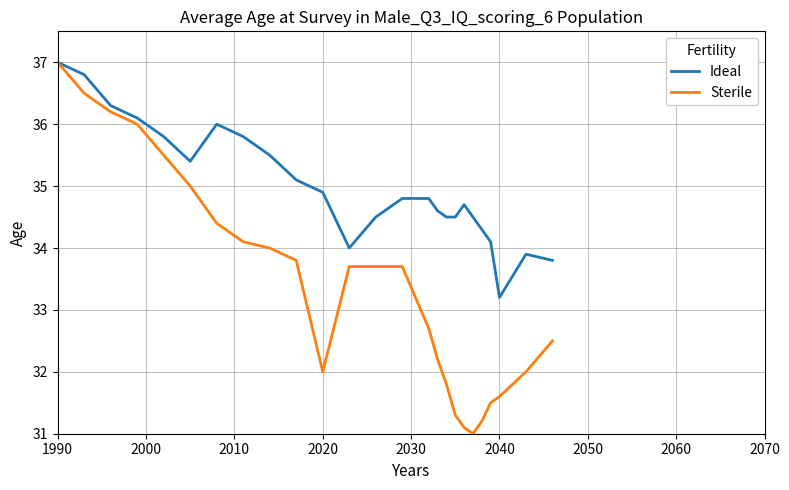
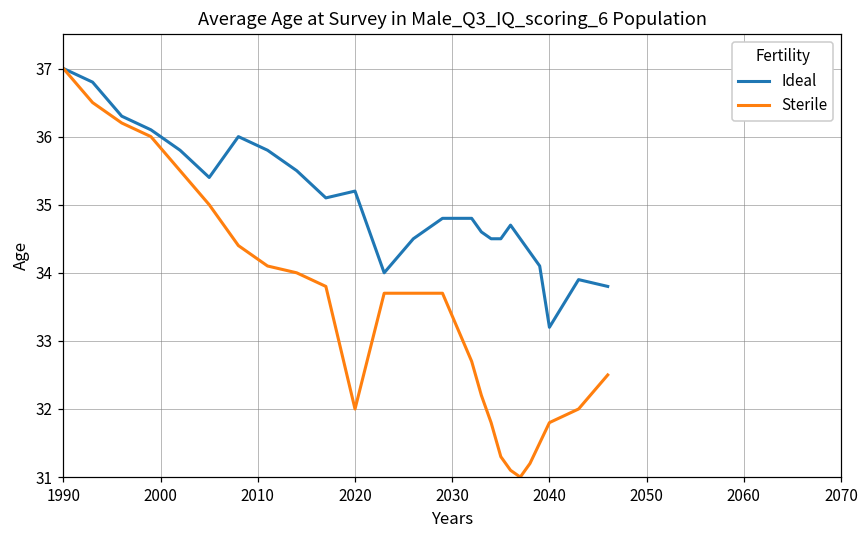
Ideal, 2020: 34.9 -> 35.2
Sterile, 2040: 31.6 -> 31.8
